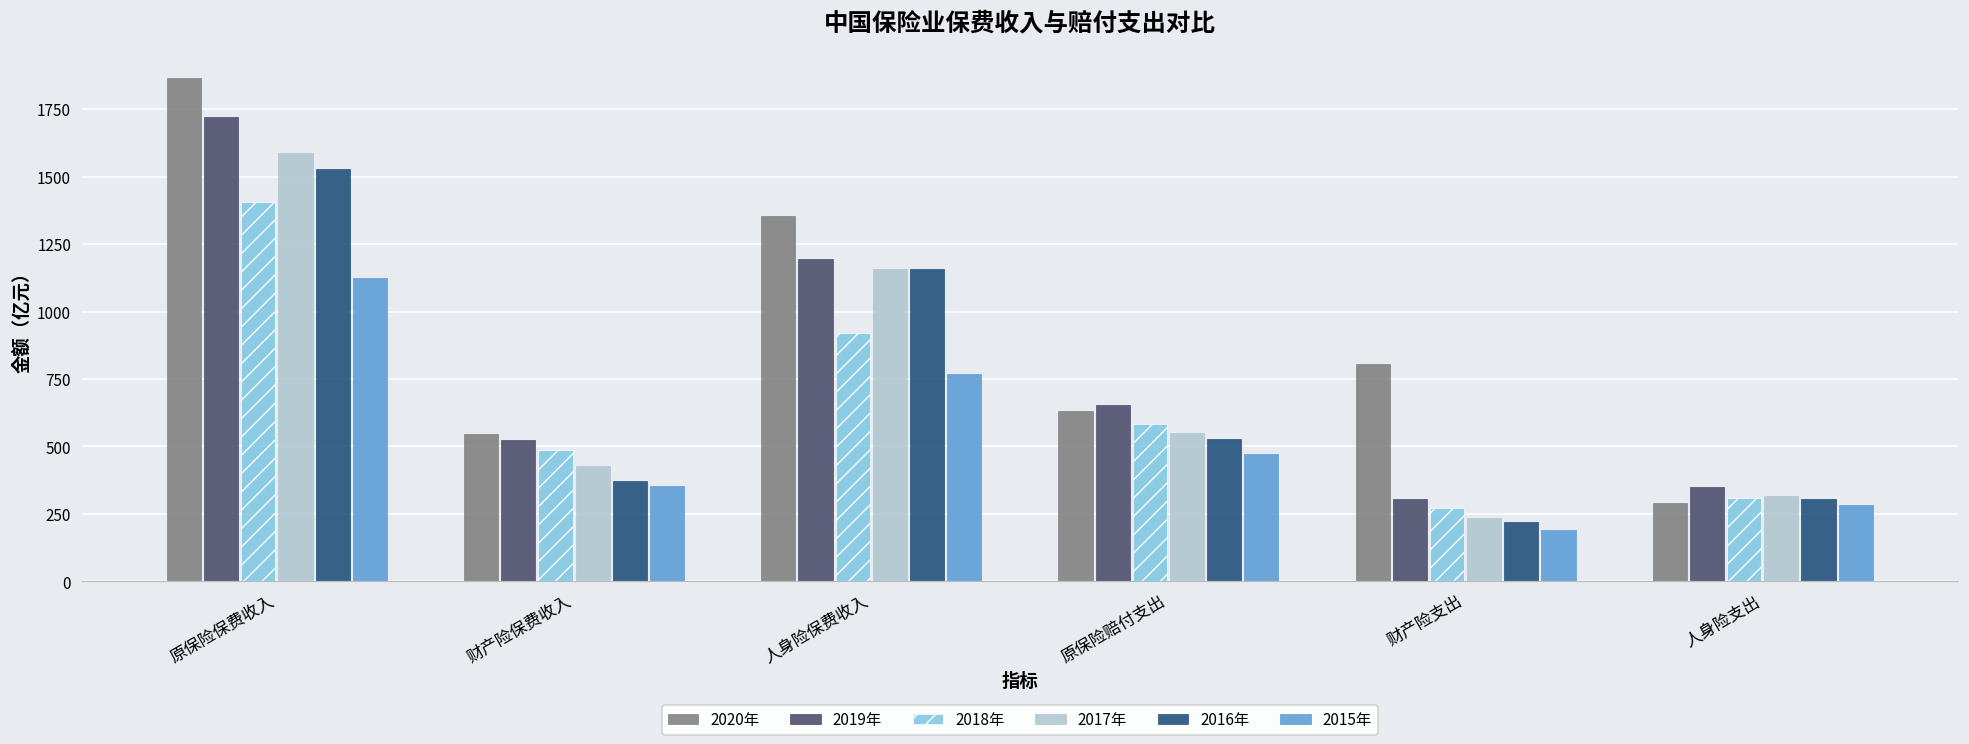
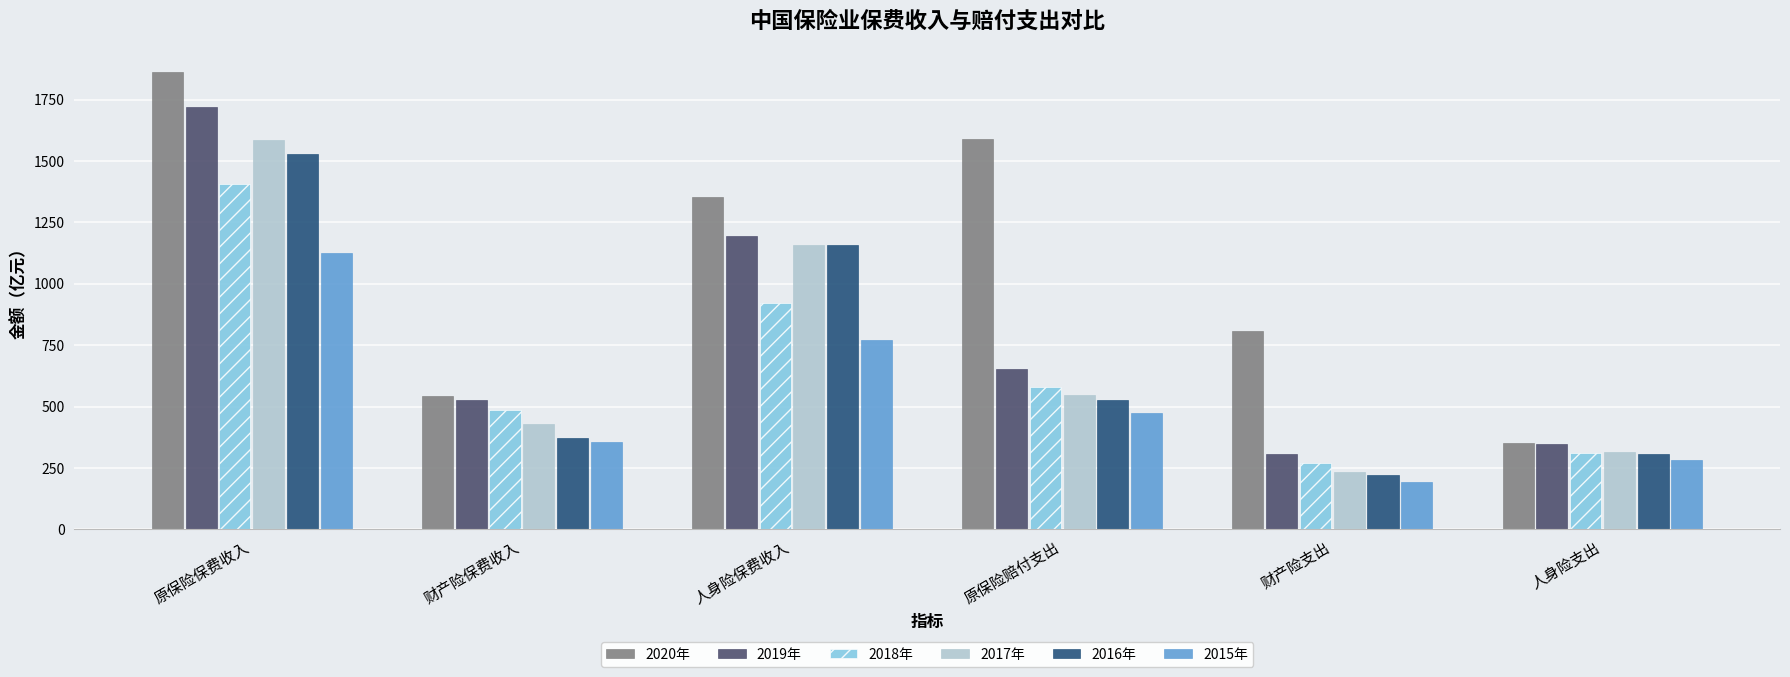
2020年, 原保险赔付支出: 630 -> 1590
2020年, 人身险支出: 290 -> 350
